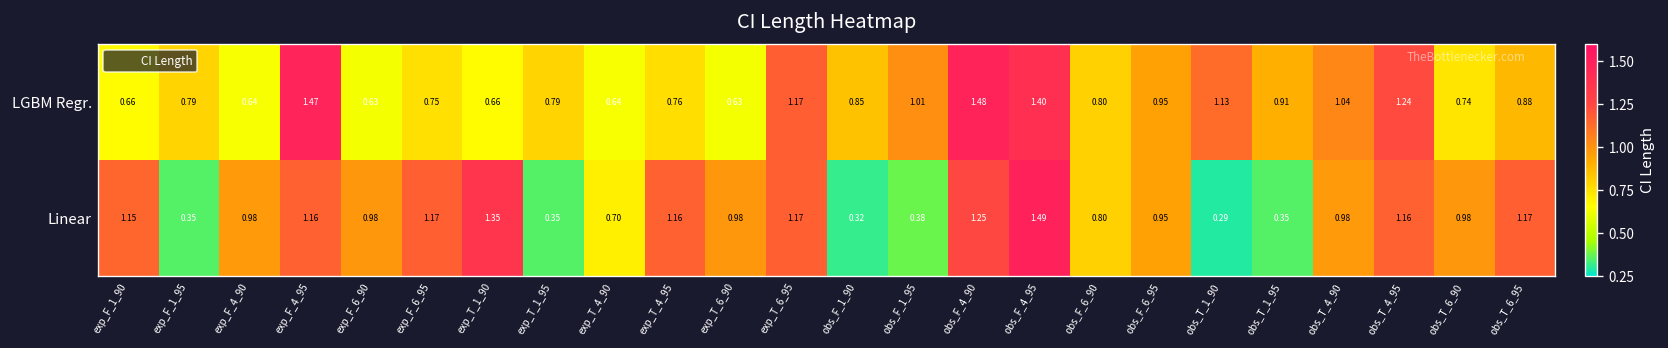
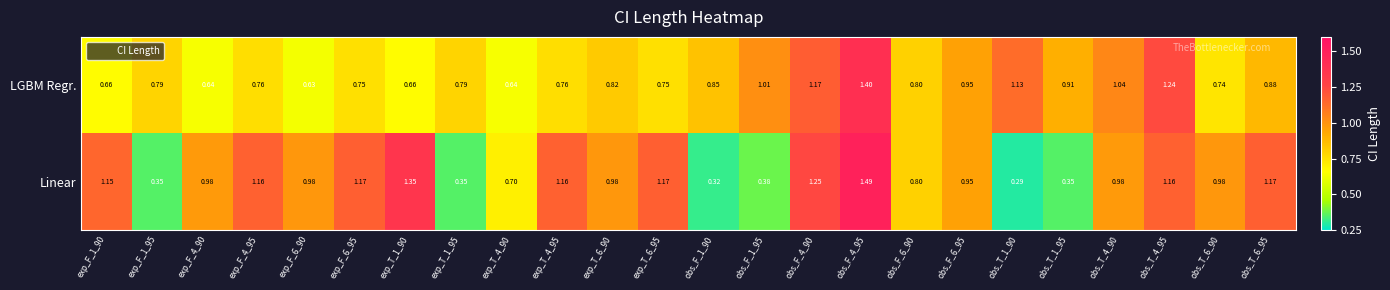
LGBM Regr., exp_F_4_95: 1.47 -> 0.76
LGBM Regr., exp_T_6_90: 0.63 -> 0.82
LGBM Regr., exp_T_6_95: 1.17 -> 0.75
LGBM Regr., obs_F_4_90: 1.48 -> 1.17
